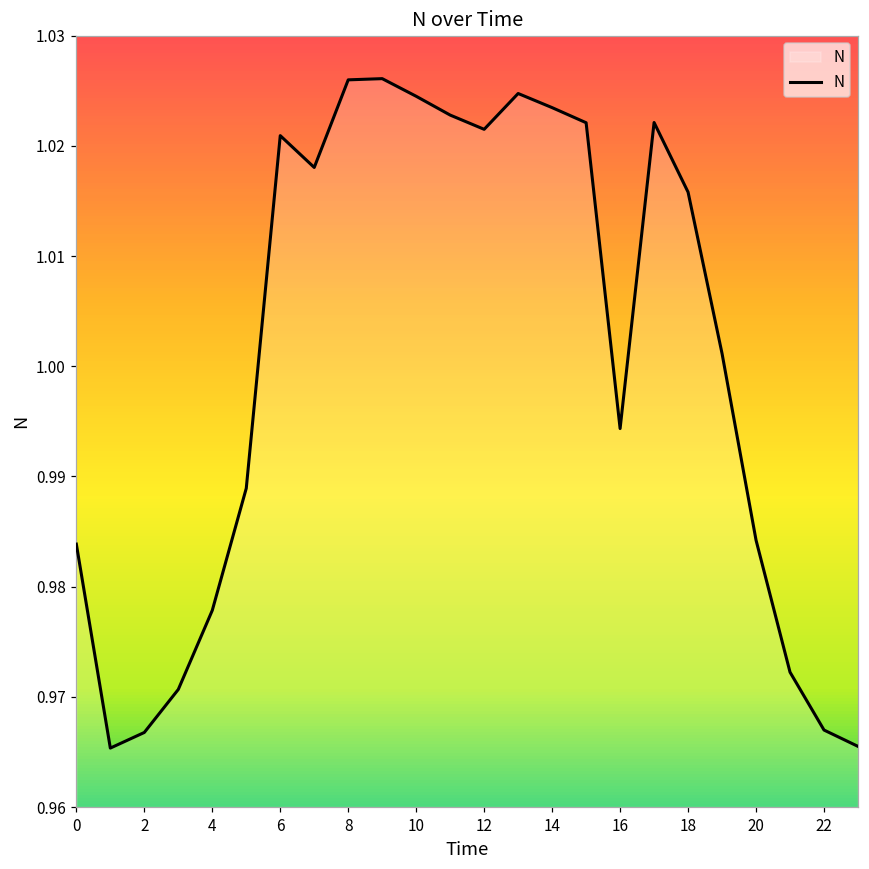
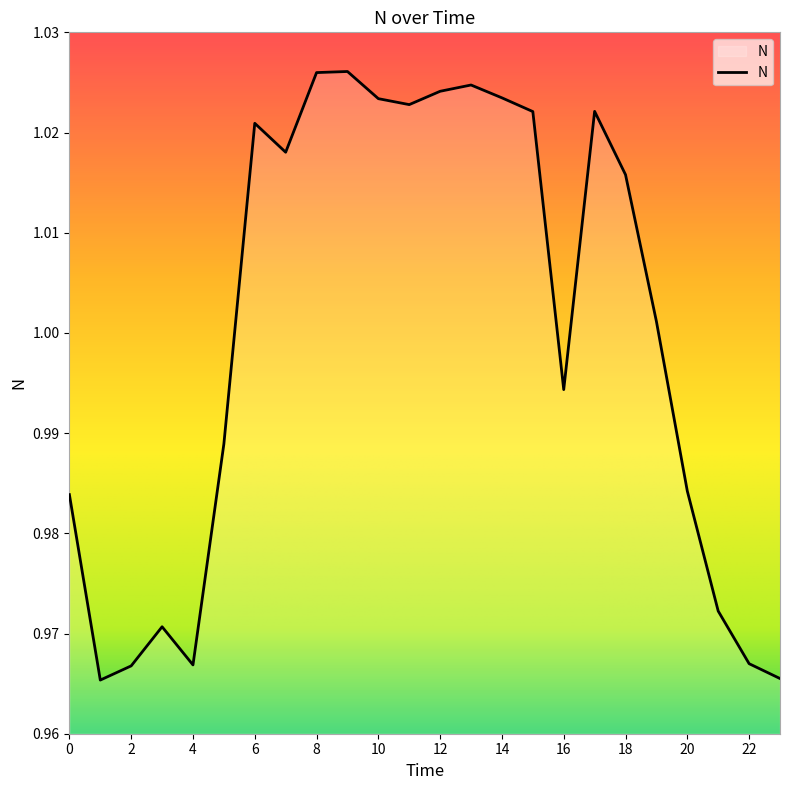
4: 0.9778 -> 0.9669
10: 1.0245 -> 1.0234
12: 1.0215 -> 1.0241
